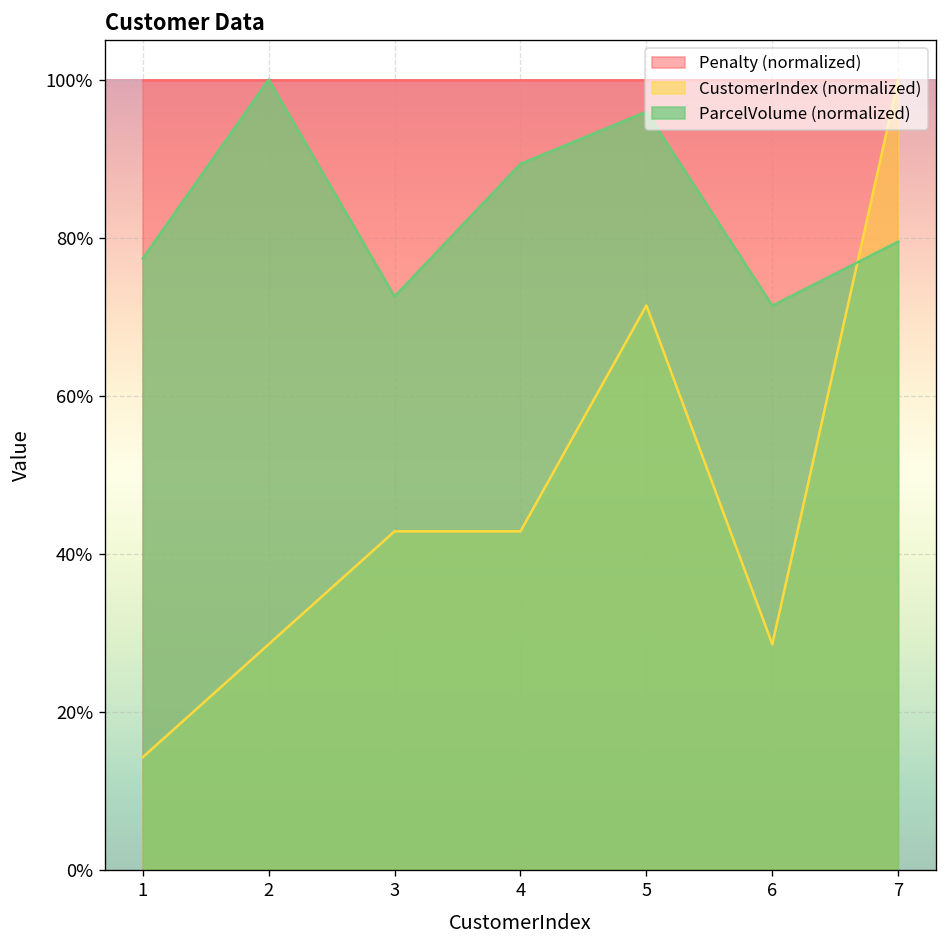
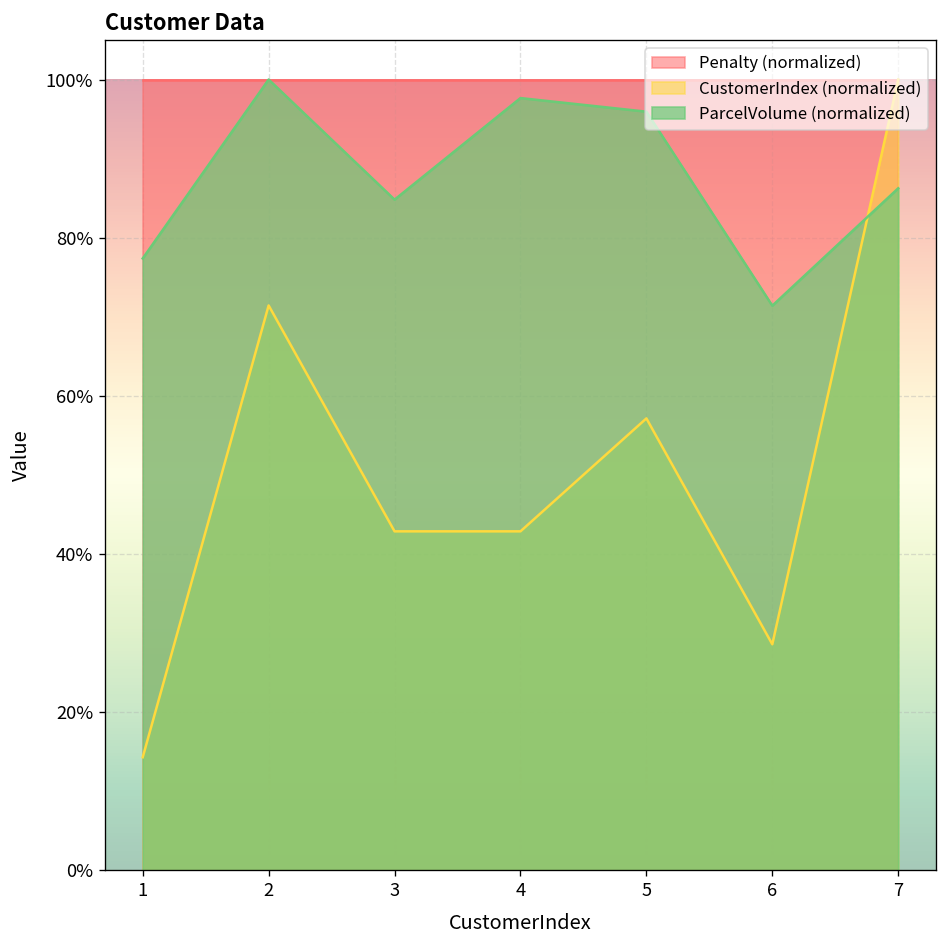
CustomerIndex (normalized), 2: 29% -> 71%
ParcelVolume (normalized), 3: 73% -> 85%
ParcelVolume (normalized), 4: 89% -> 98%
CustomerIndex (normalized), 5: 71% -> 57%
ParcelVolume (normalized), 7: 80% -> 86%
